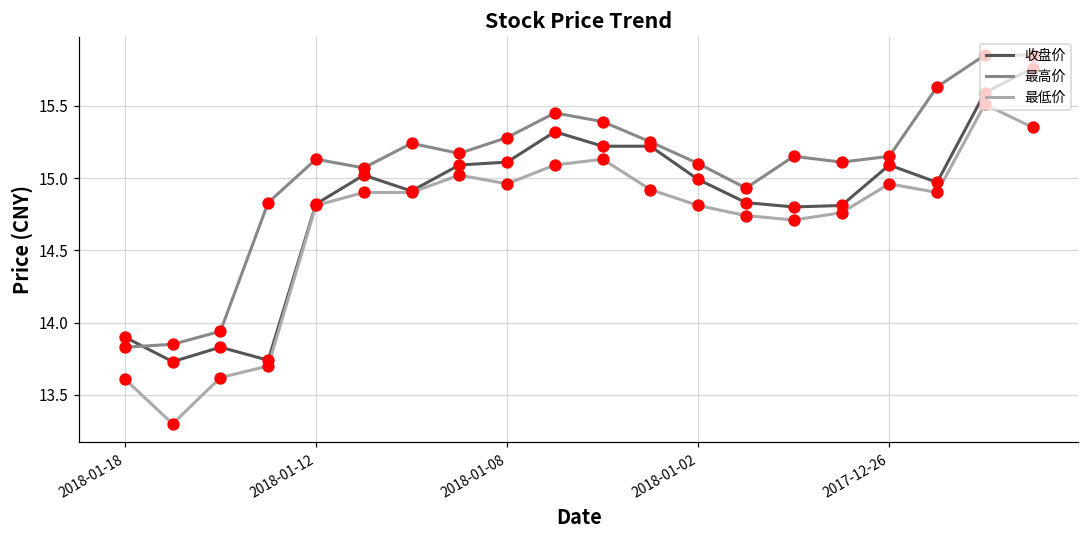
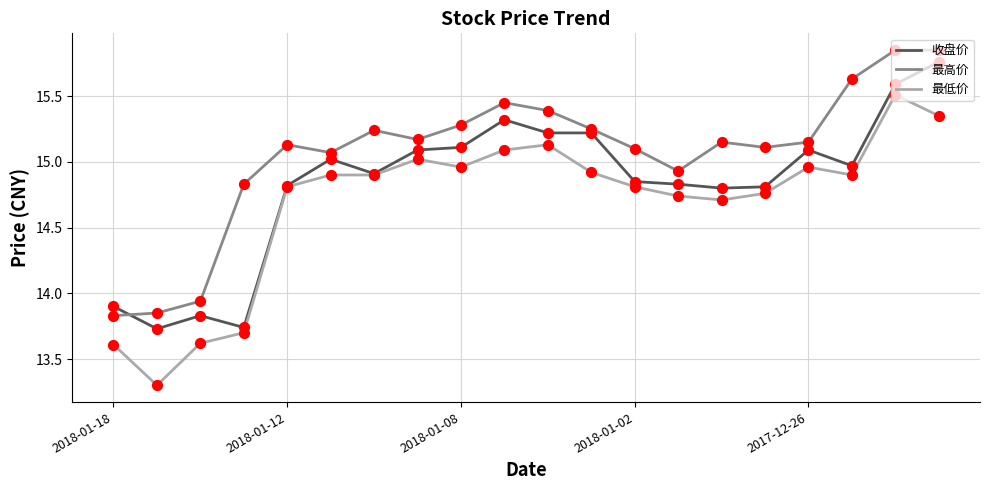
收盘价, 2018-01-02: 14.99 -> 14.85
